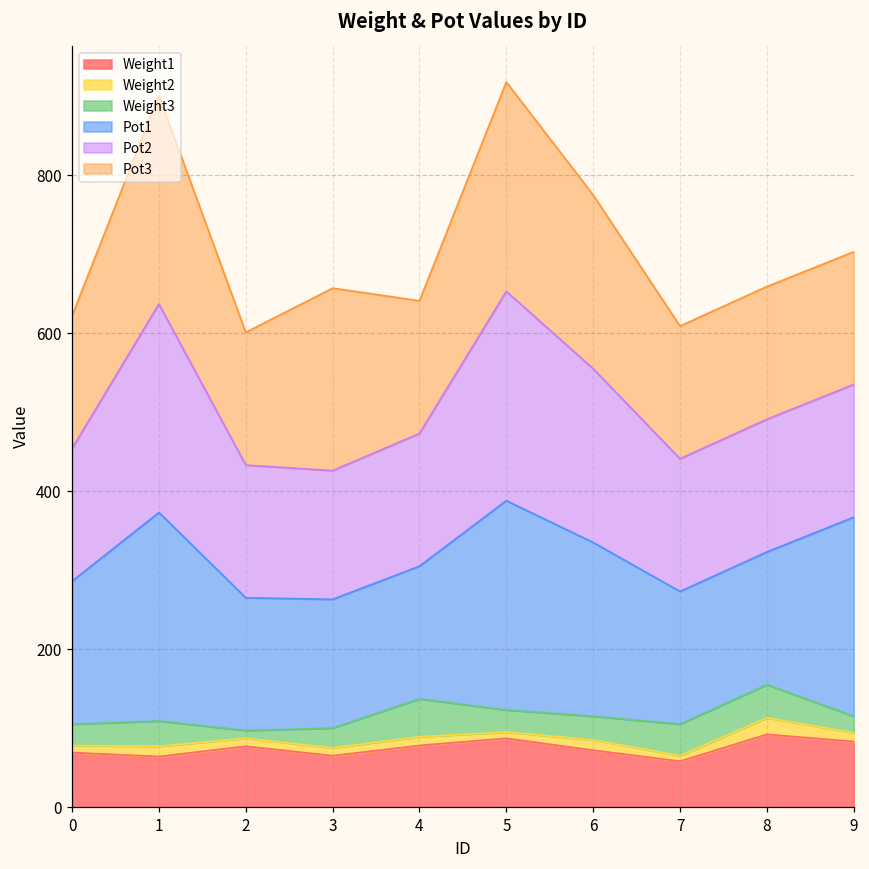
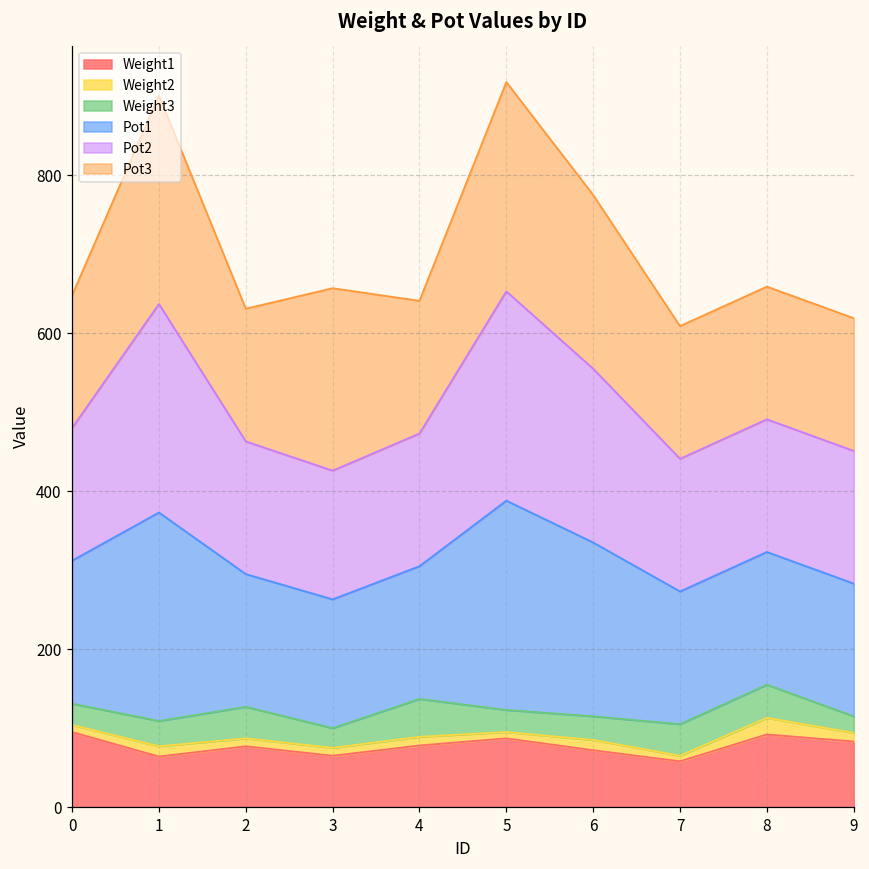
Weight1, 0: 70 -> 100
Weight3, 2: 10 -> 40
Pot1, 9: 250 -> 170
